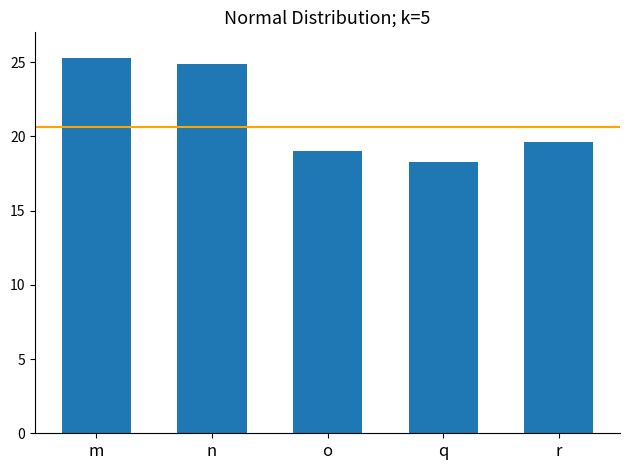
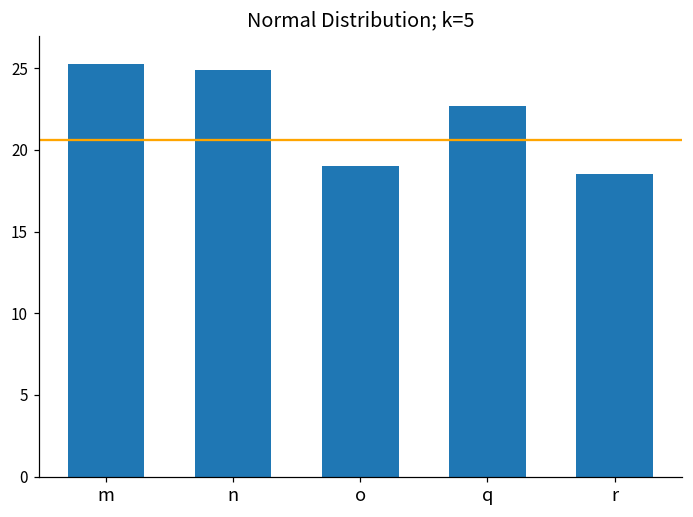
q: 18.3 -> 22.7
r: 19.6 -> 18.5
